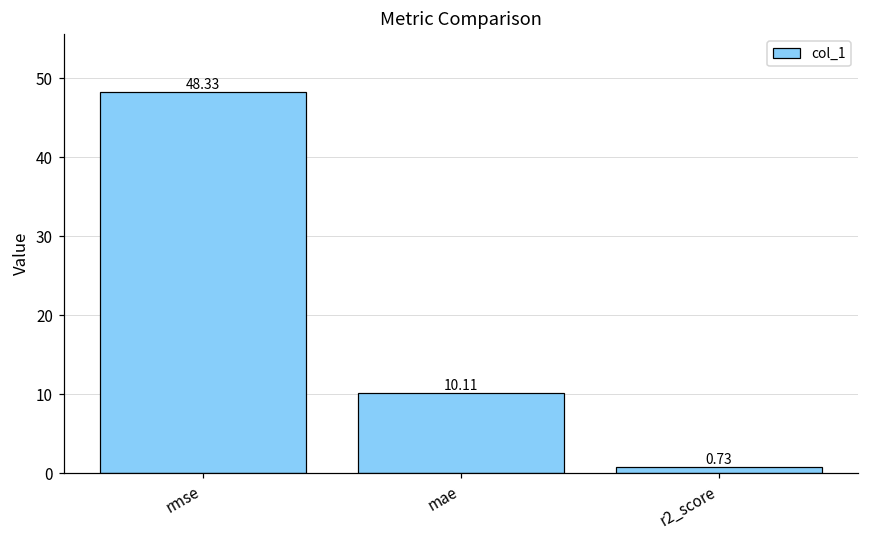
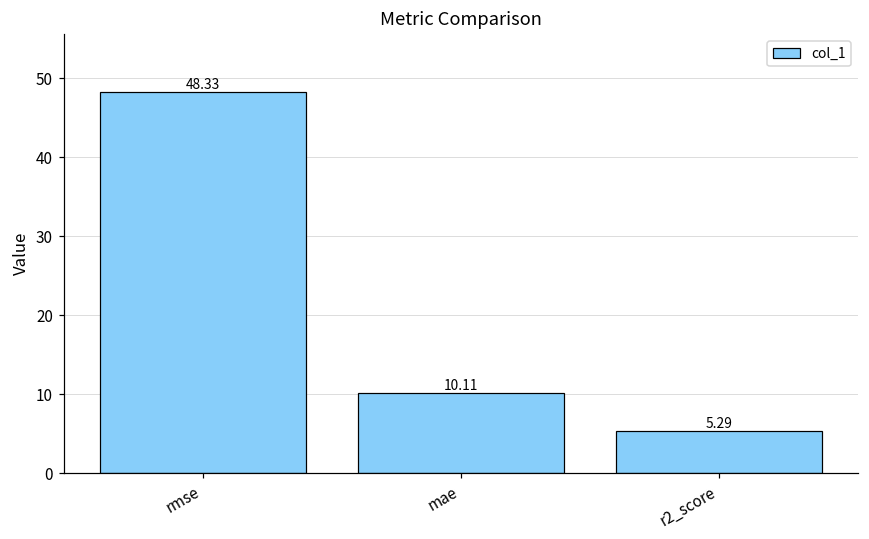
r2_score: 0.73 -> 5.29
